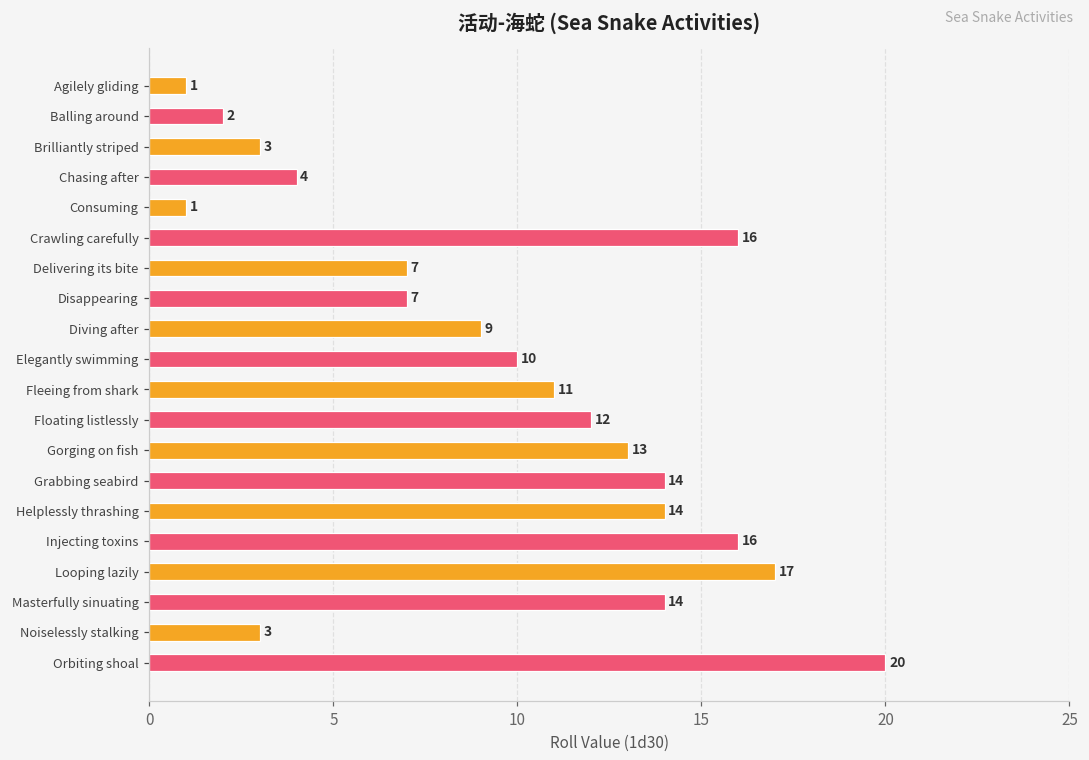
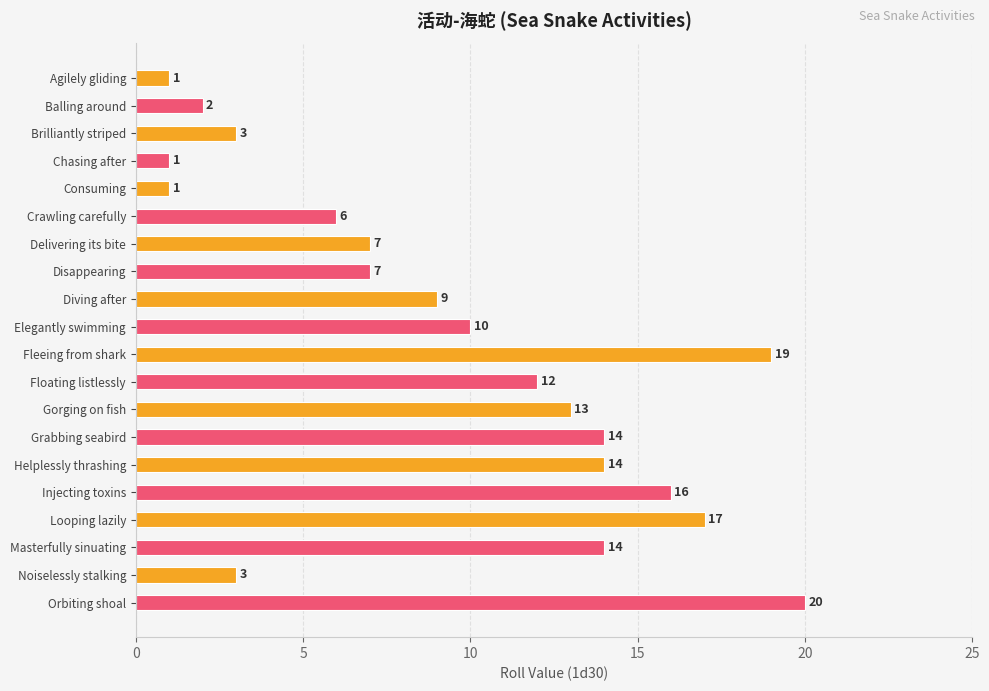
Chasing after: 4 -> 1
Crawling carefully: 16 -> 6
Fleeing from shark: 11 -> 19
